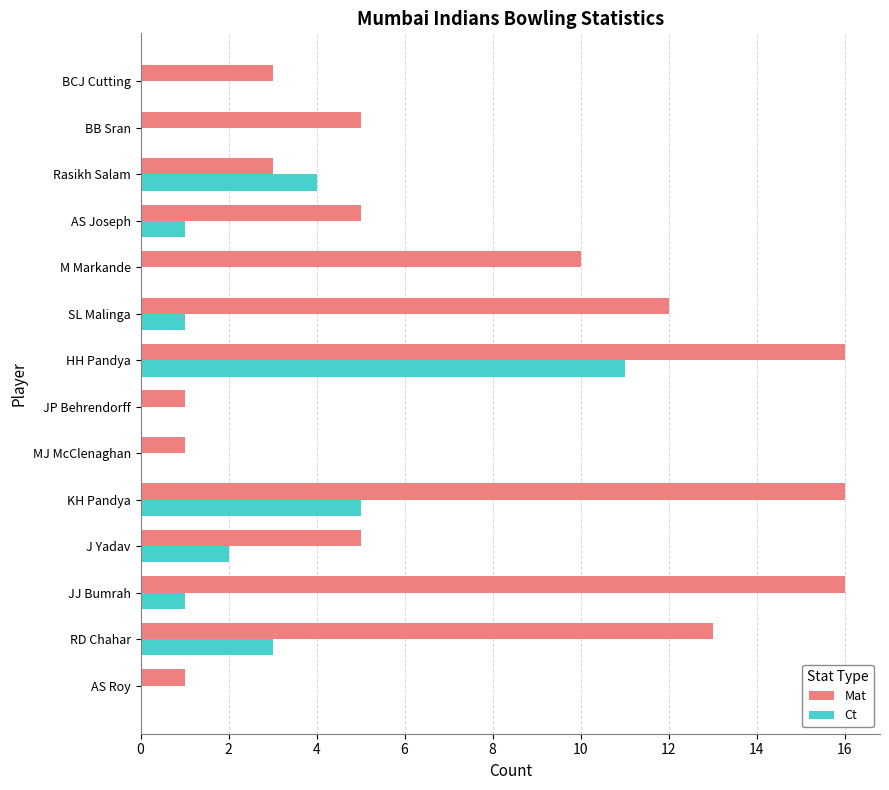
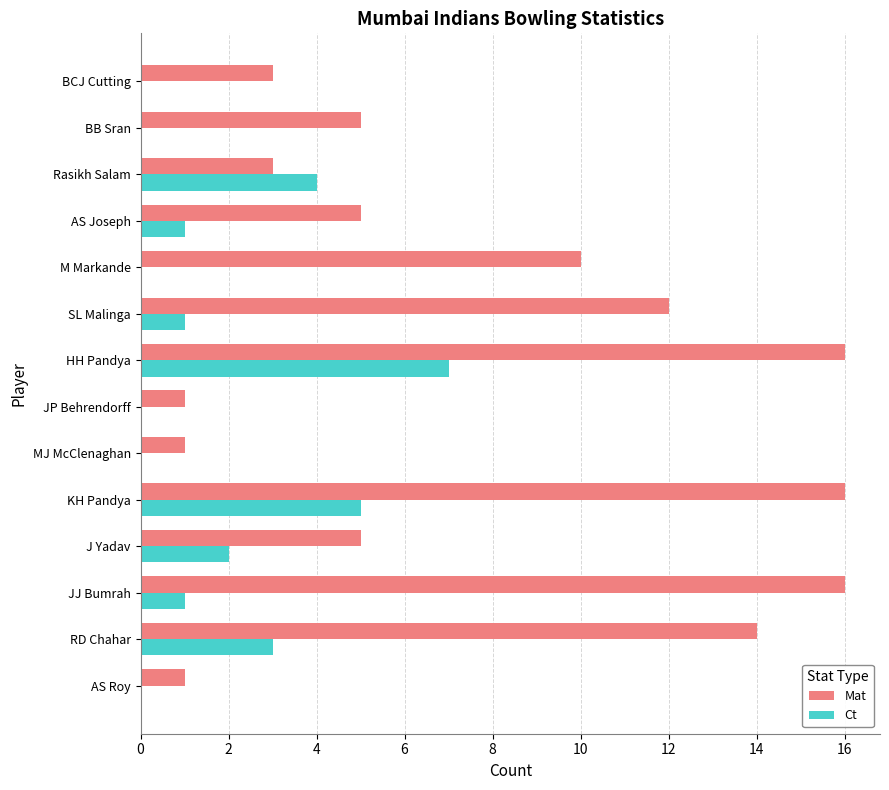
Ct, HH Pandya: 11 -> 7
Mat, RD Chahar: 13 -> 14
